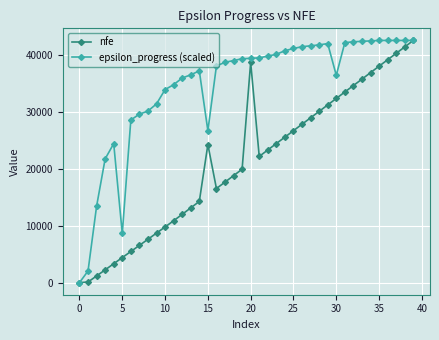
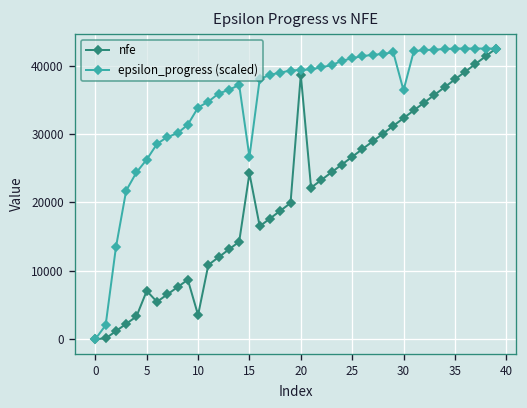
nfe, 5: 4000 -> 7000
epsilon_progress (scaled), 5: 9000 -> 26000
nfe, 10: 10000 -> 4000
